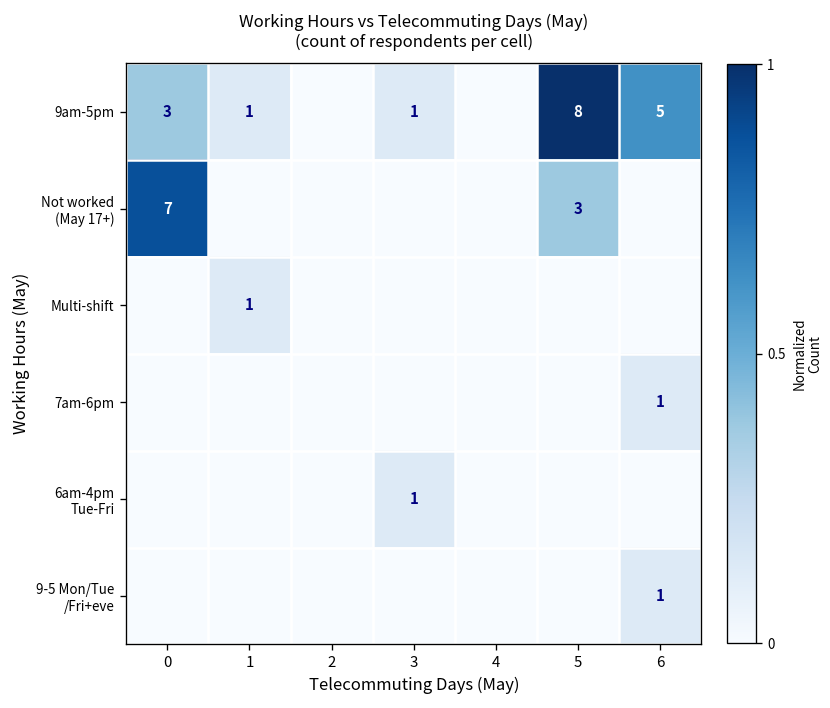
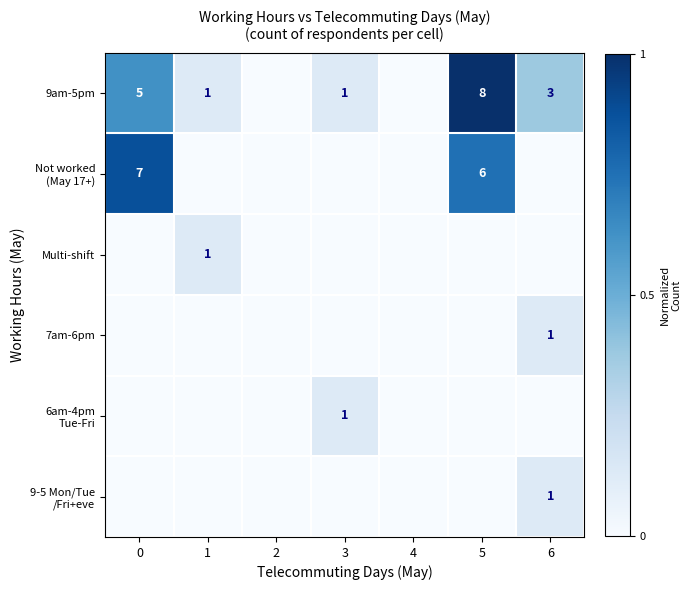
9am-5pm, 0: 3 -> 5
9am-5pm, 6: 5 -> 3
Not worked (May 17+), 5: 3 -> 6
